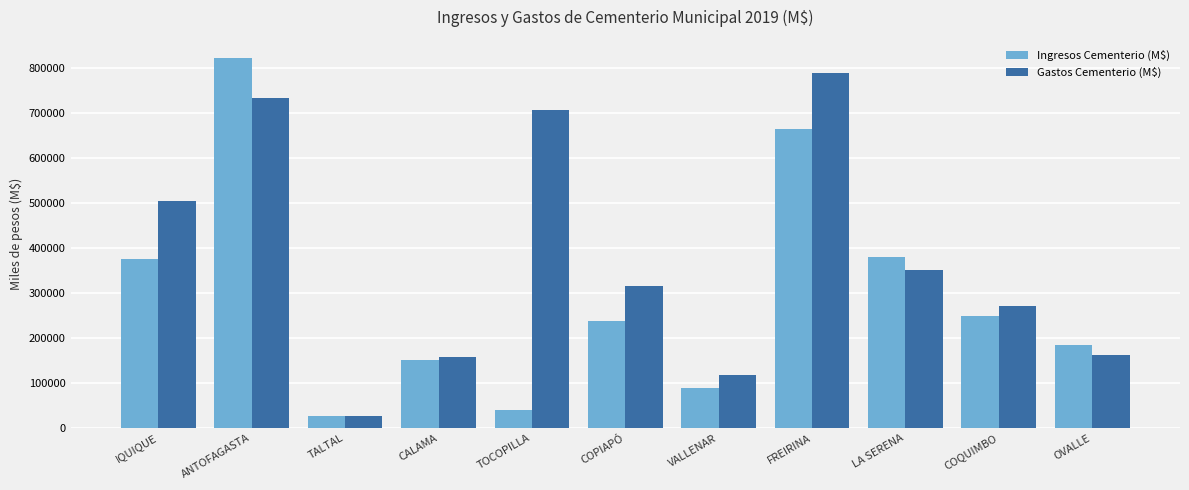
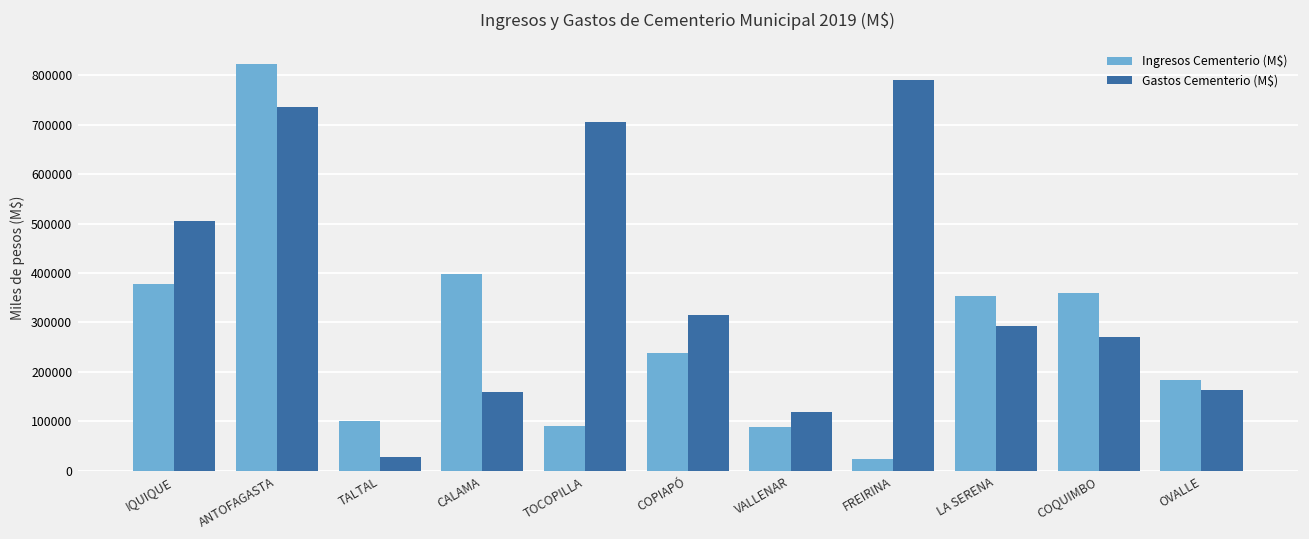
Ingresos Cementerio (M$), TALTAL: 30000 -> 100000
Ingresos Cementerio (M$), CALAMA: 150000 -> 400000
Ingresos Cementerio (M$), TOCOPILLA: 40000 -> 90000
Ingresos Cementerio (M$), FREIRINA: 670000 -> 20000
Ingresos Cementerio (M$), LA SERENA: 380000 -> 350000
Gastos Cementerio (M$), LA SERENA: 350000 -> 290000
Ingresos Cementerio (M$), COQUIMBO: 250000 -> 360000
